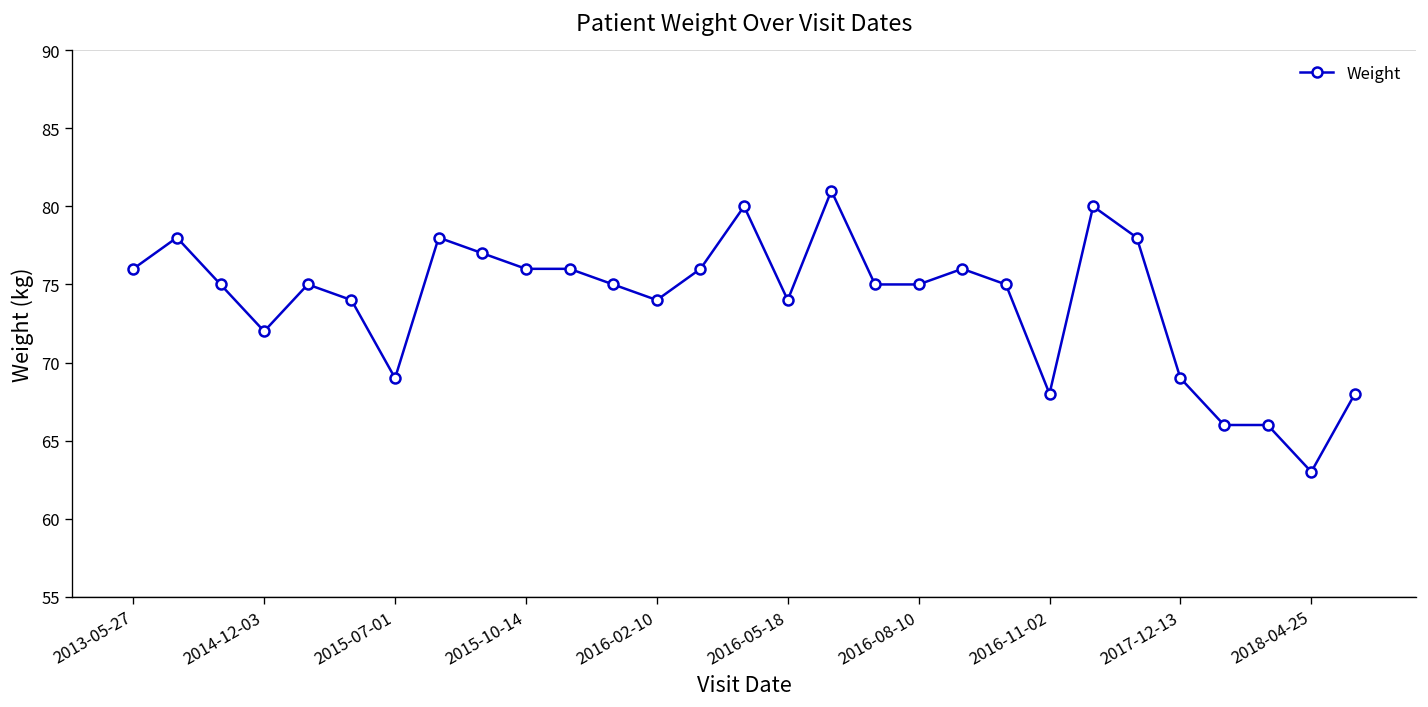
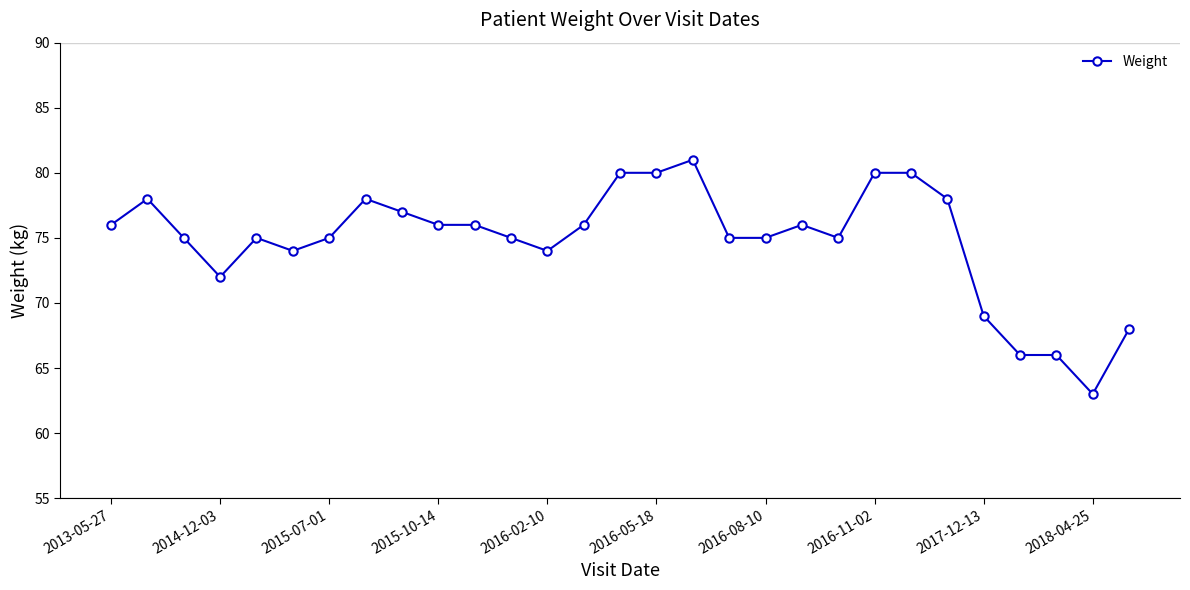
2015-07-01: 69 -> 75
2016-05-18: 74 -> 80
2016-11-02: 68 -> 80
